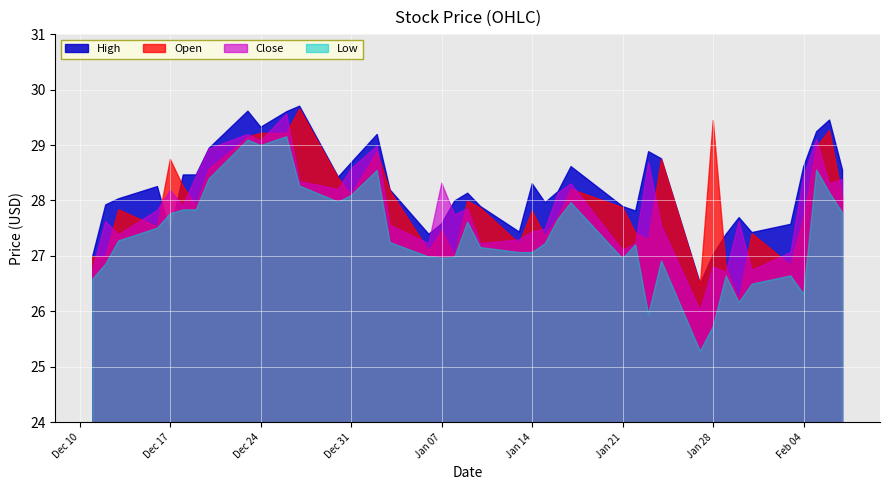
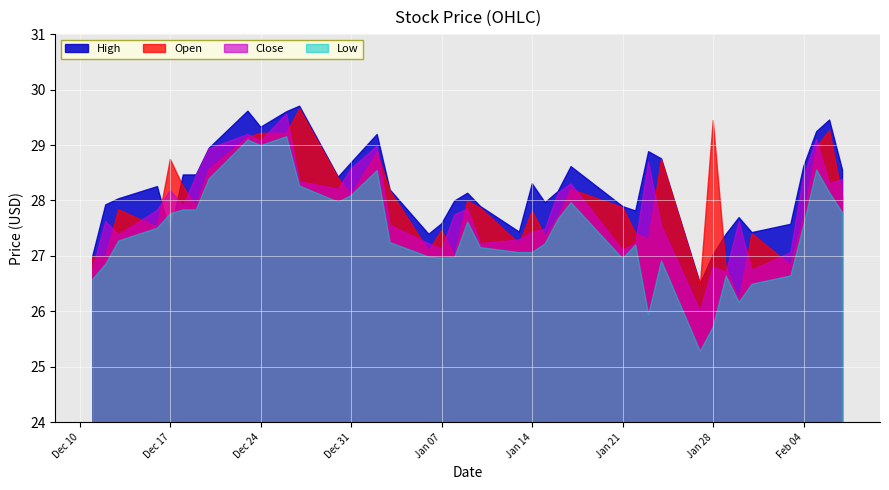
Close, Jan 07: 28.3 -> 27.1
Low, Feb 04: 26.3 -> 27.6
